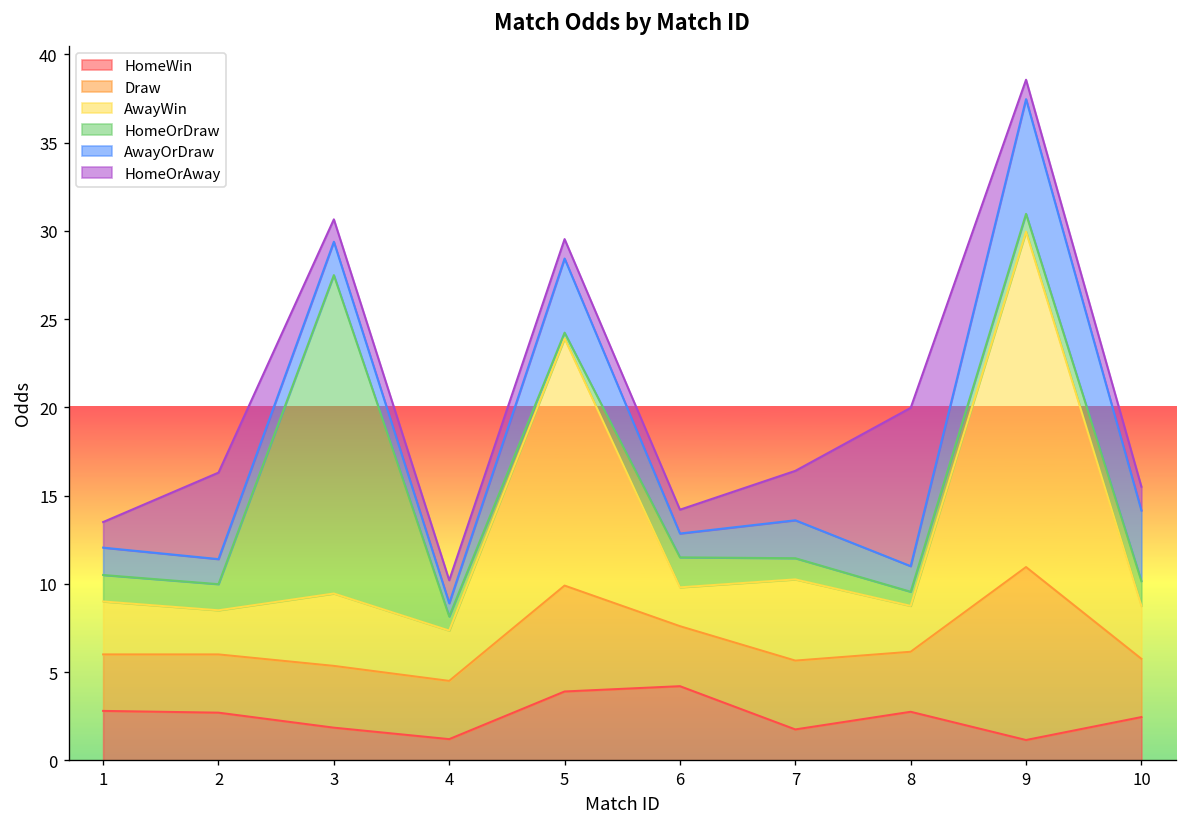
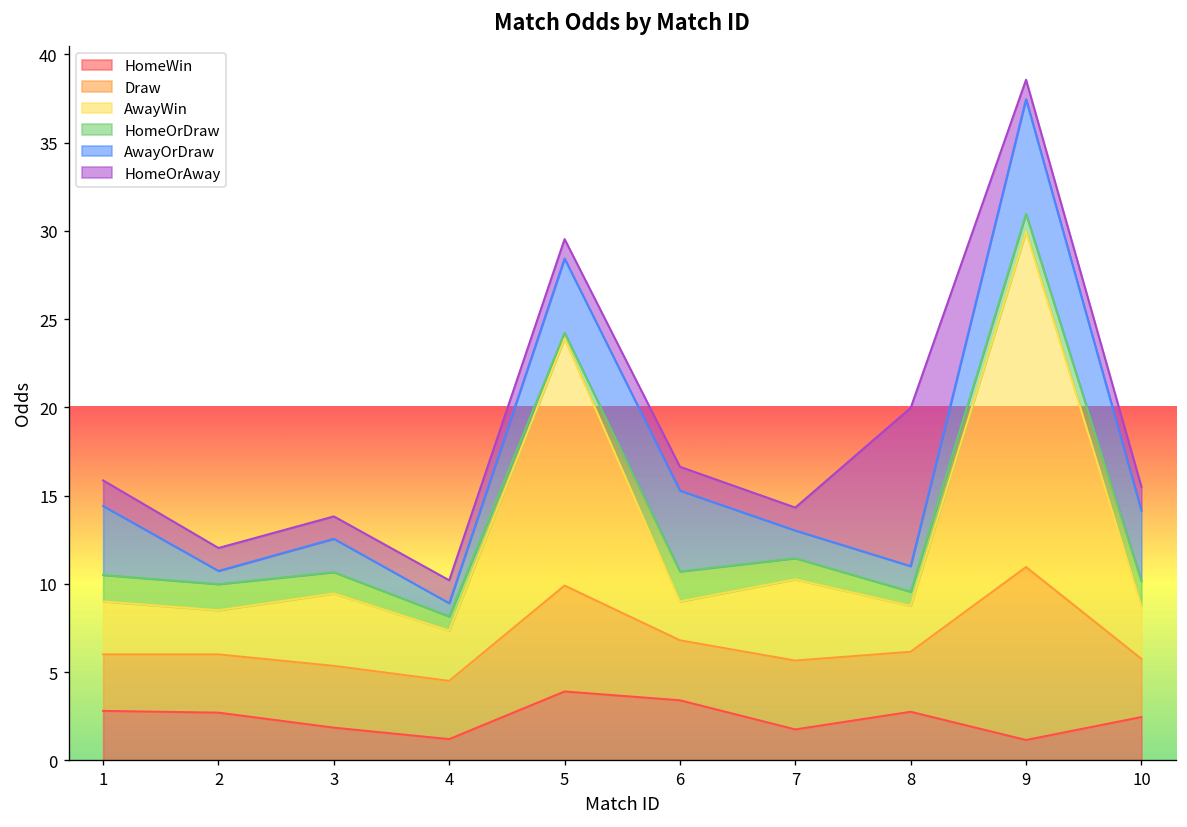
AwayOrDraw, 1: 1.6 -> 3.9
AwayOrDraw, 2: 1.4 -> 0.8
HomeOrAway, 2: 4.9 -> 1.3
HomeOrDraw, 3: 18.0 -> 1.2
HomeWin, 6: 4.2 -> 3.4
AwayOrDraw, 6: 1.3 -> 4.6
AwayOrDraw, 7: 2.2 -> 1.6
HomeOrAway, 7: 2.8 -> 1.3
